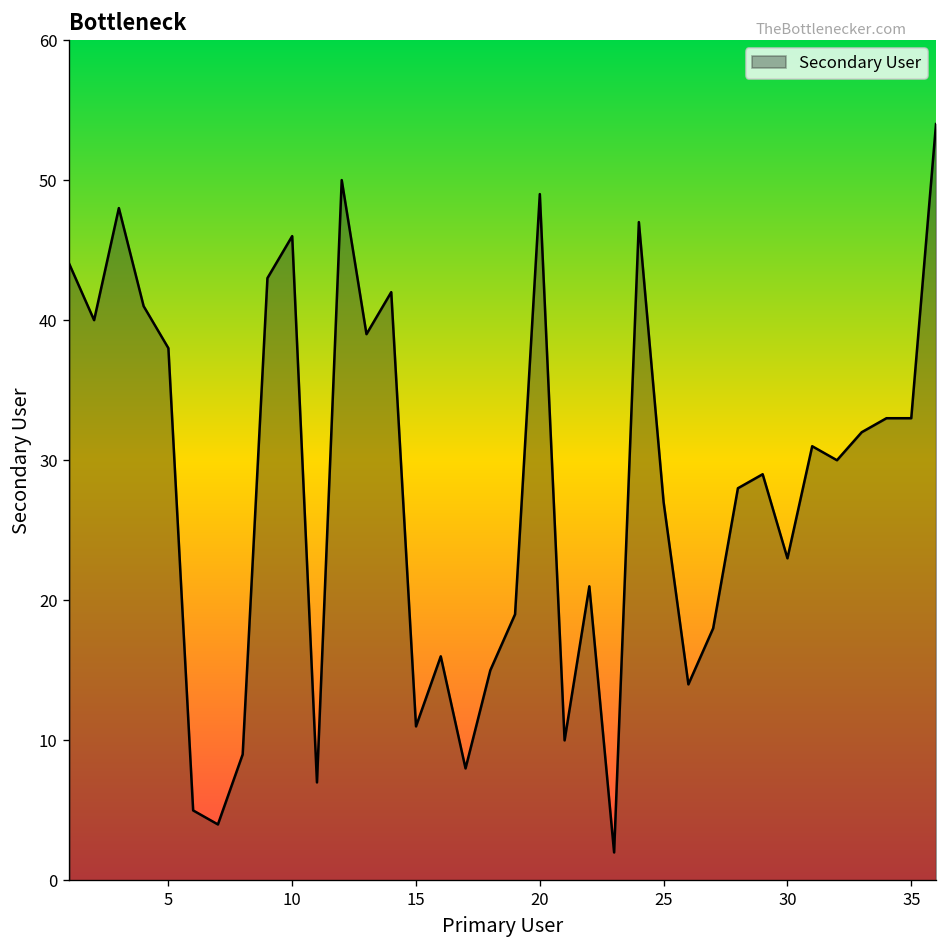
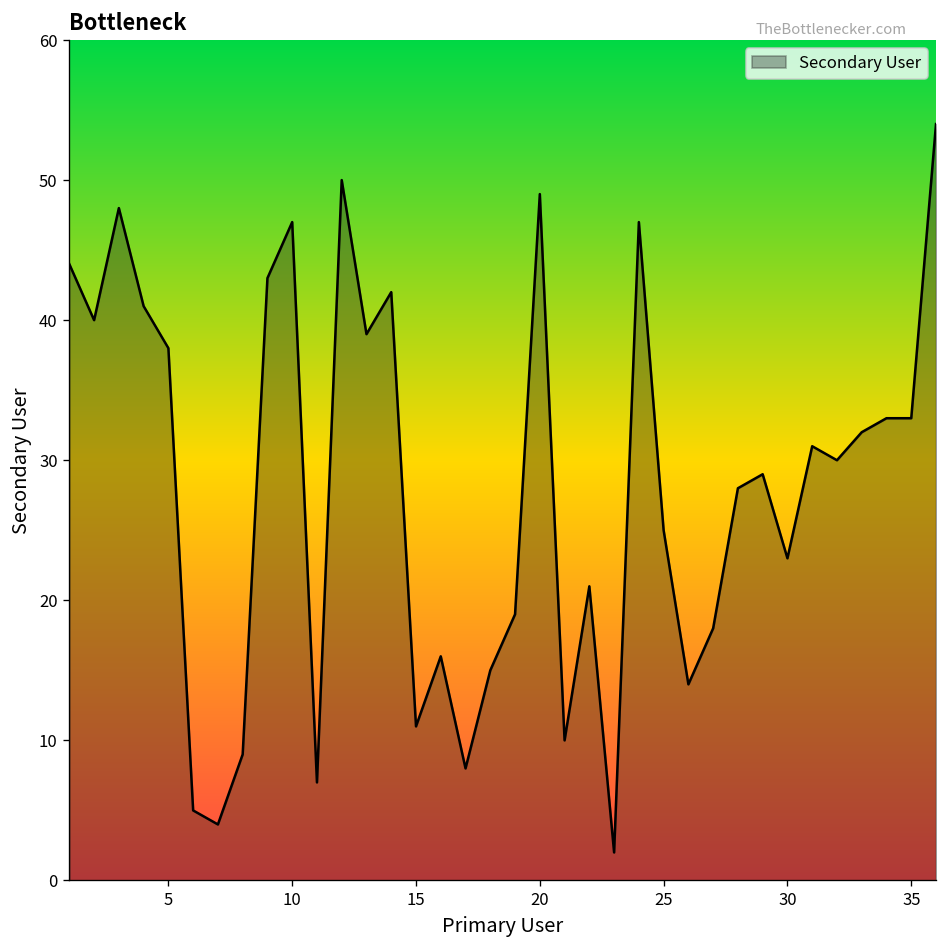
10: 46 -> 47
25: 27 -> 25
